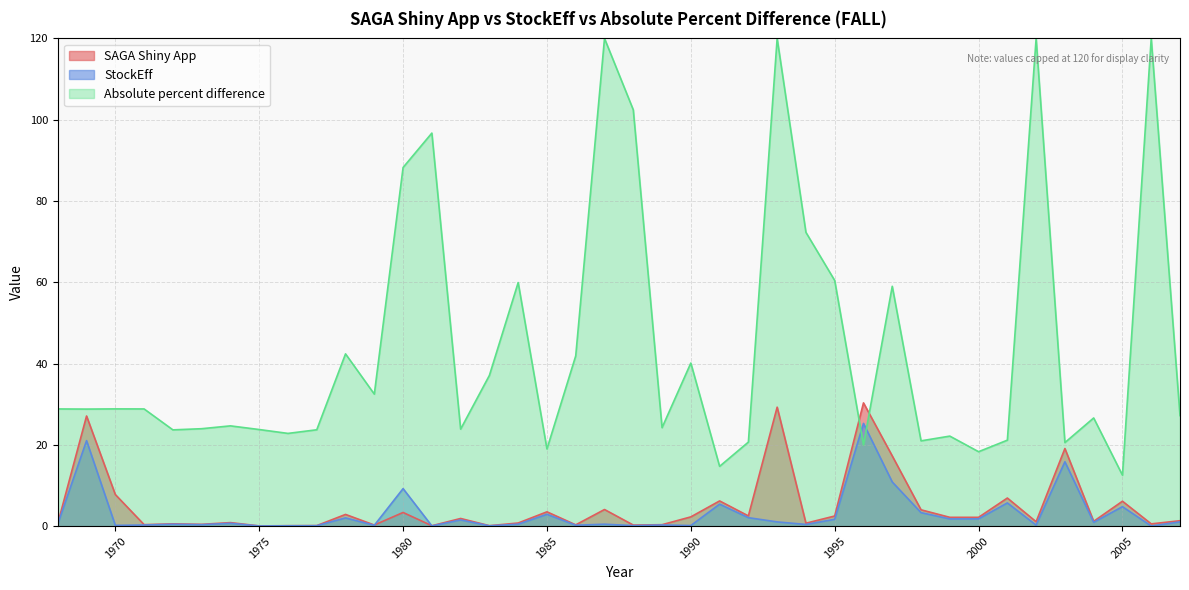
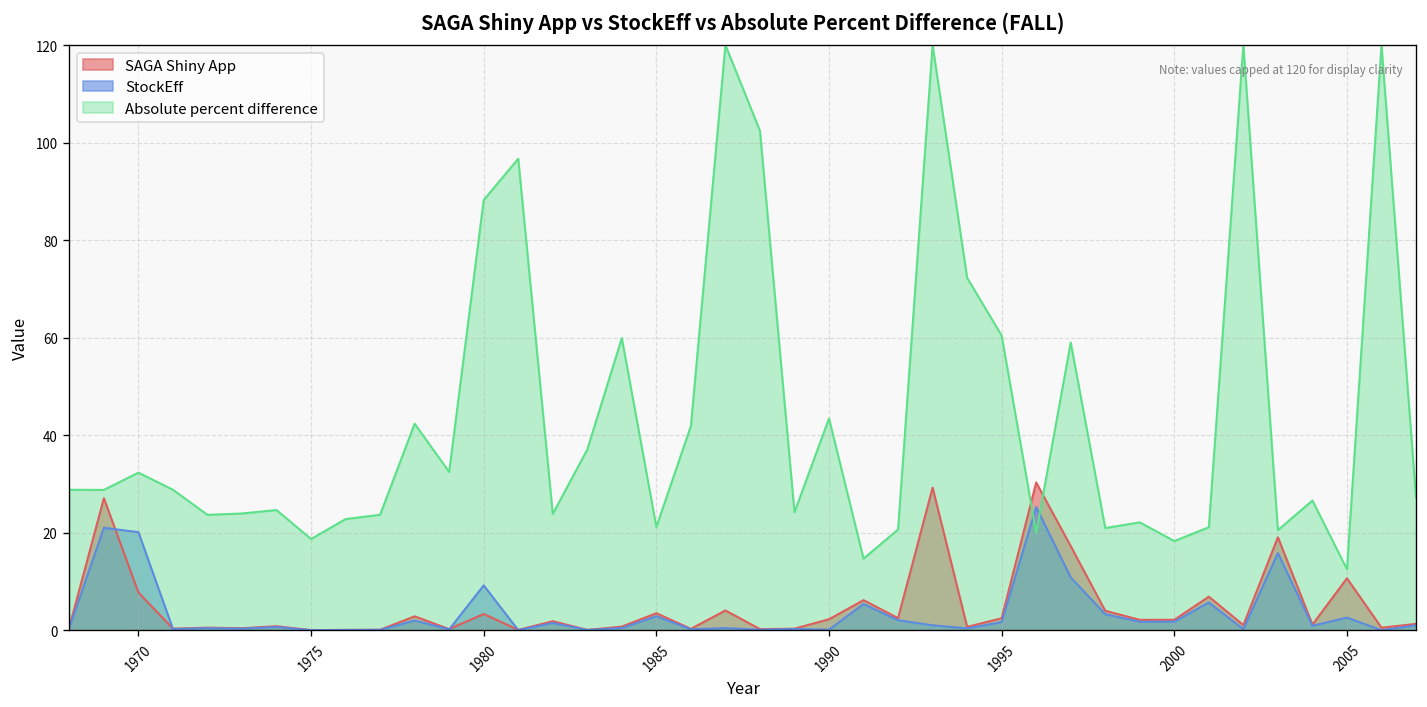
StockEff, 1970: 0 -> 20
Absolute percent difference, 1970: 29 -> 32
Absolute percent difference, 1975: 24 -> 19
Absolute percent difference, 1985: 19 -> 21
Absolute percent difference, 1990: 40 -> 43
SAGA Shiny App, 2005: 6 -> 11
StockEff, 2005: 5 -> 3
